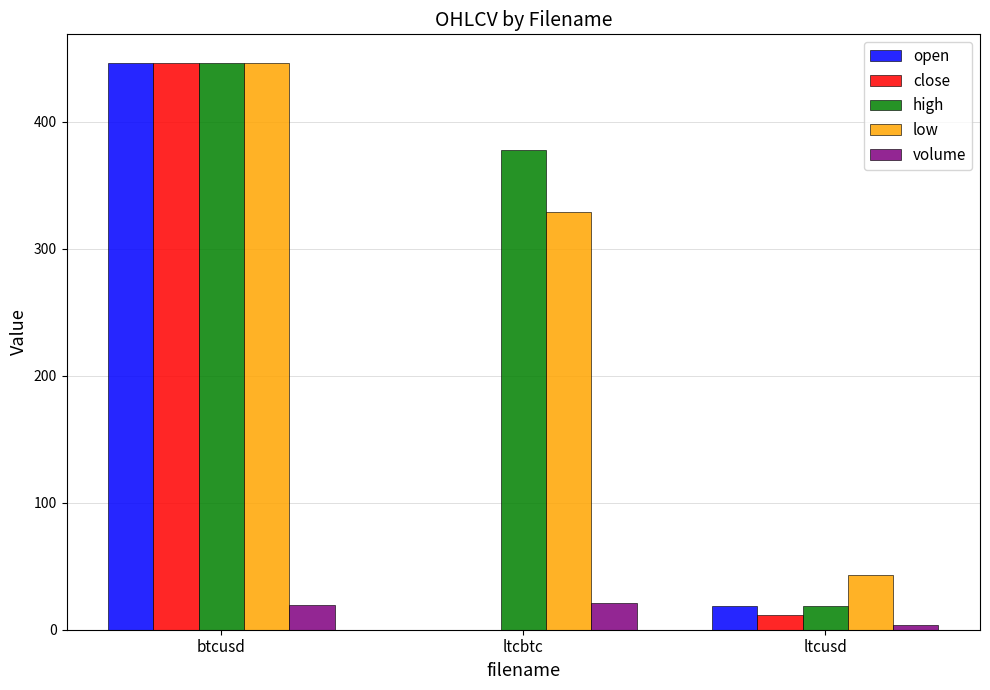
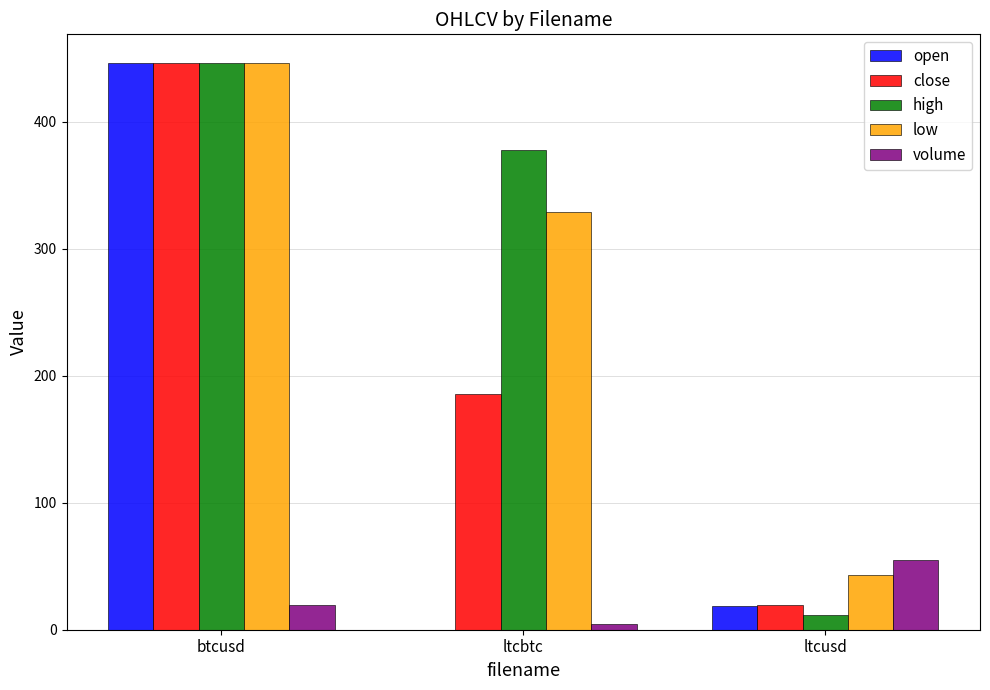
close, ltcbtc: 0 -> 186
volume, ltcbtc: 21 -> 5
close, ltcusd: 11 -> 20
high, ltcusd: 19 -> 11
volume, ltcusd: 4 -> 55
